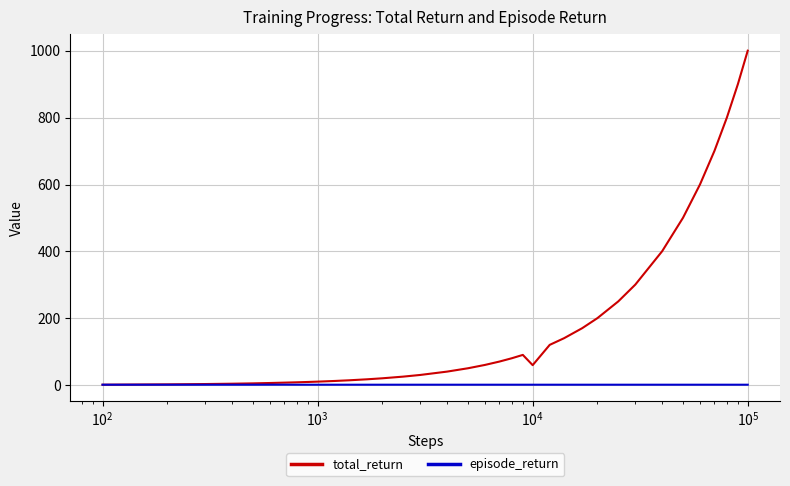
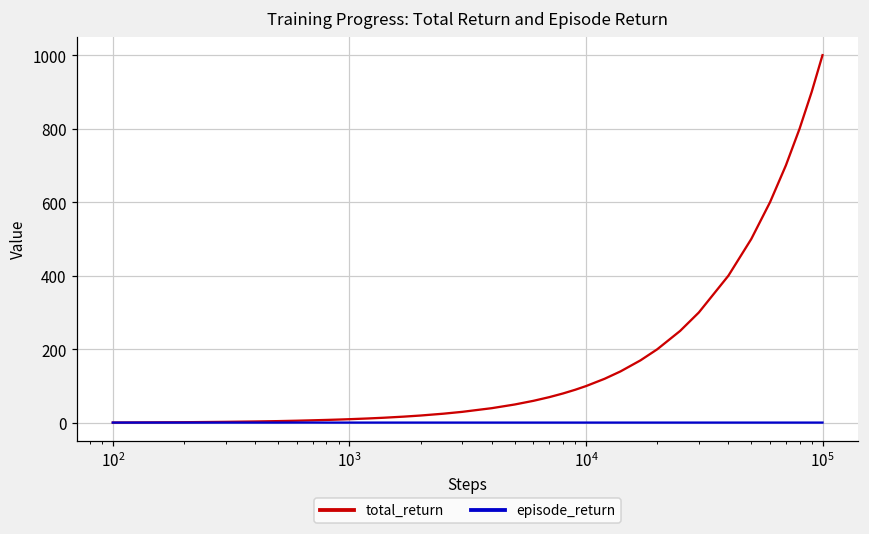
total_return, 10^4: 60 -> 100
